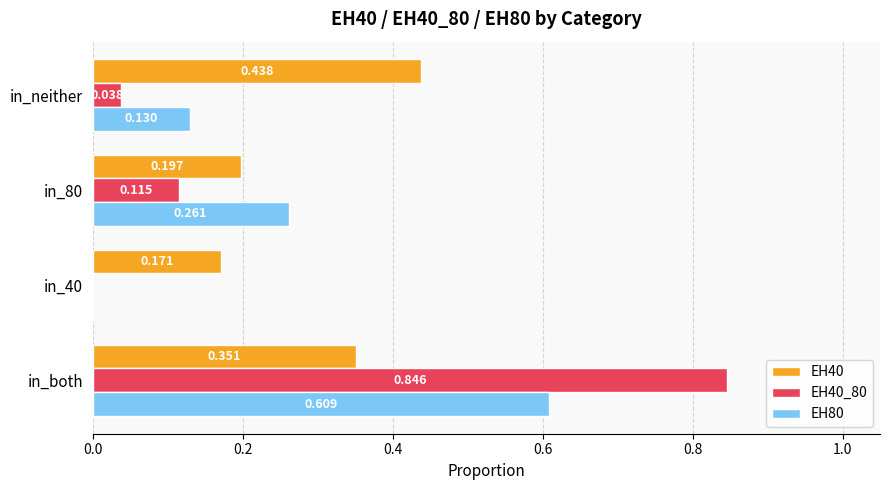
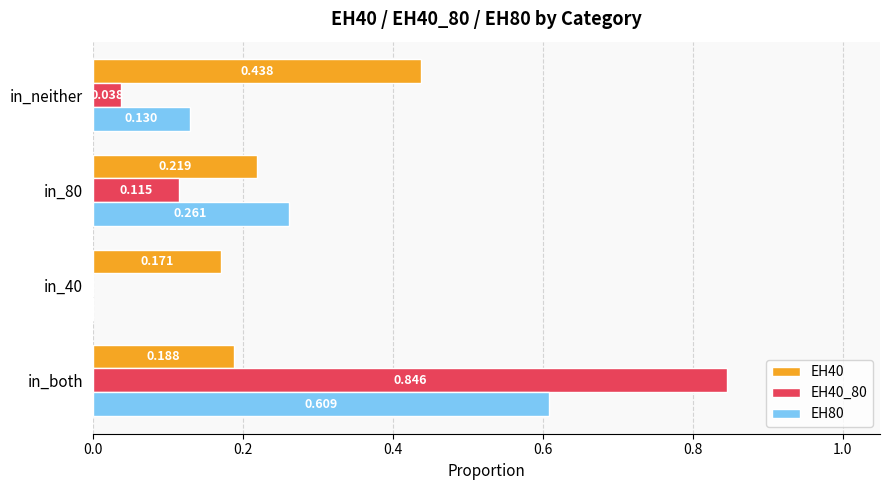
EH40, in_80: 0.197 -> 0.219
EH40, in_both: 0.351 -> 0.188
